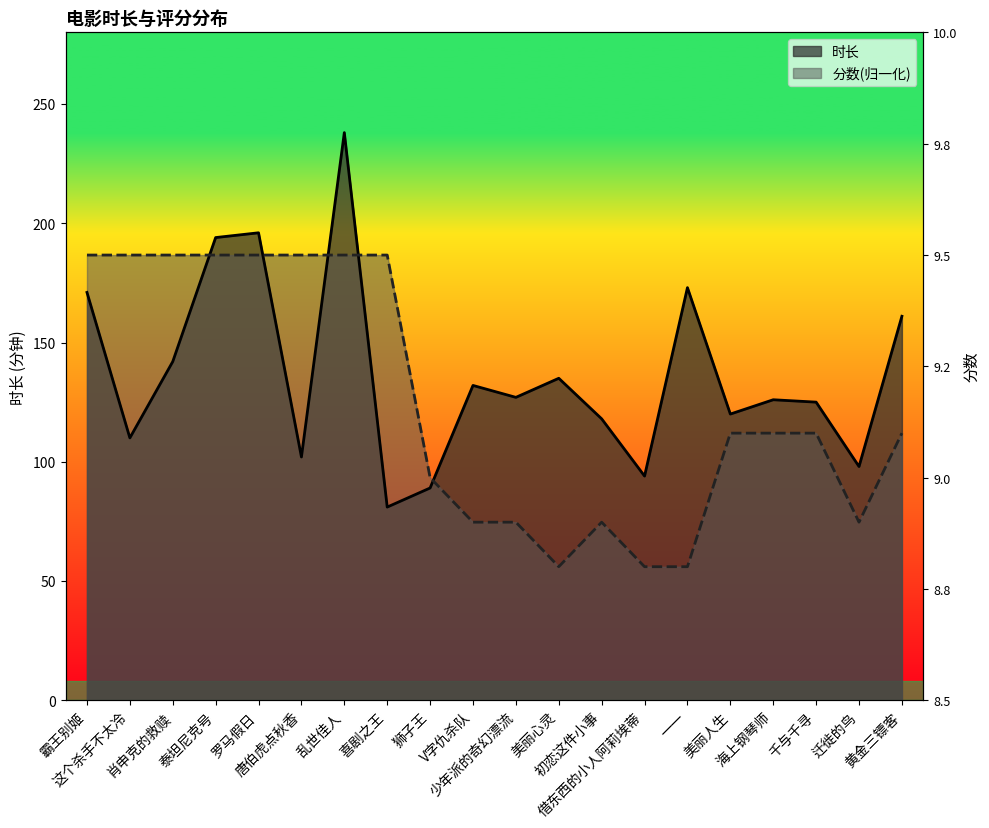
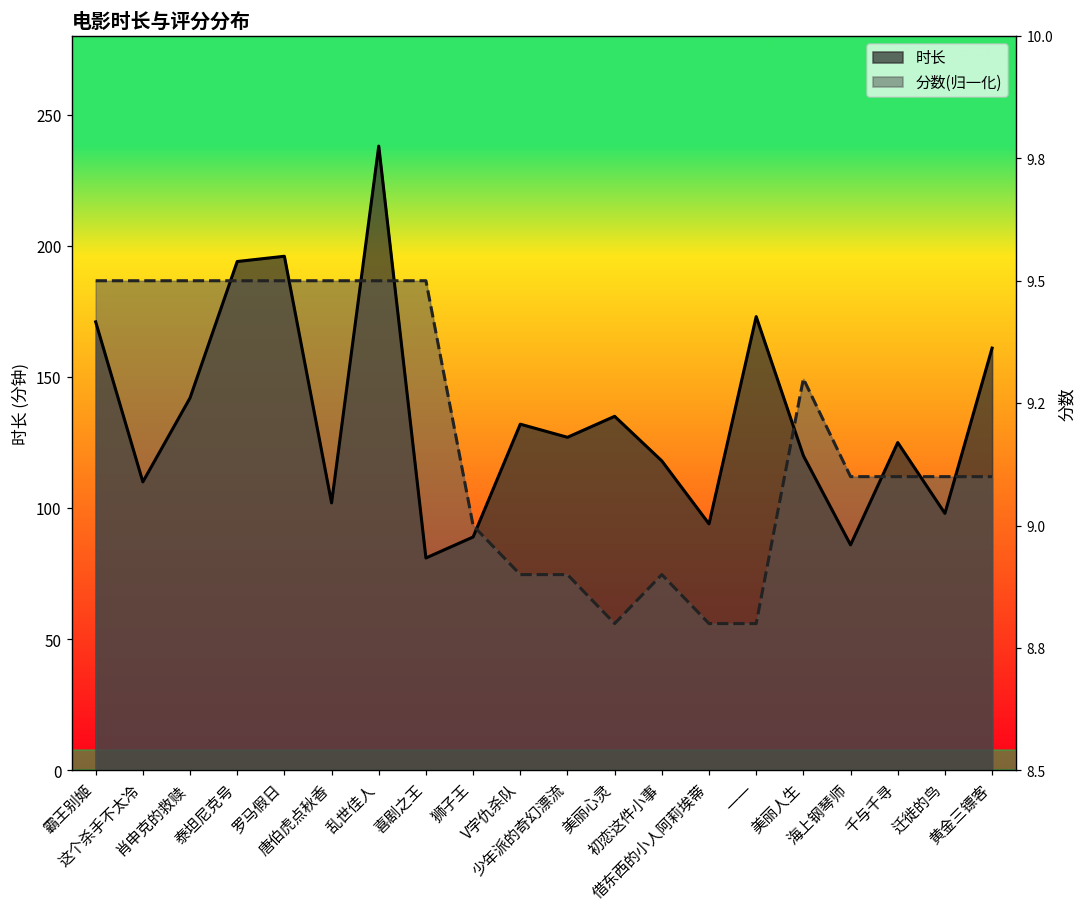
分数(归一化), 美丽人生: 112 -> 149
时长, 海上钢琴师: 126 -> 86
分数(归一化), 迁徙的鸟: 75 -> 112
